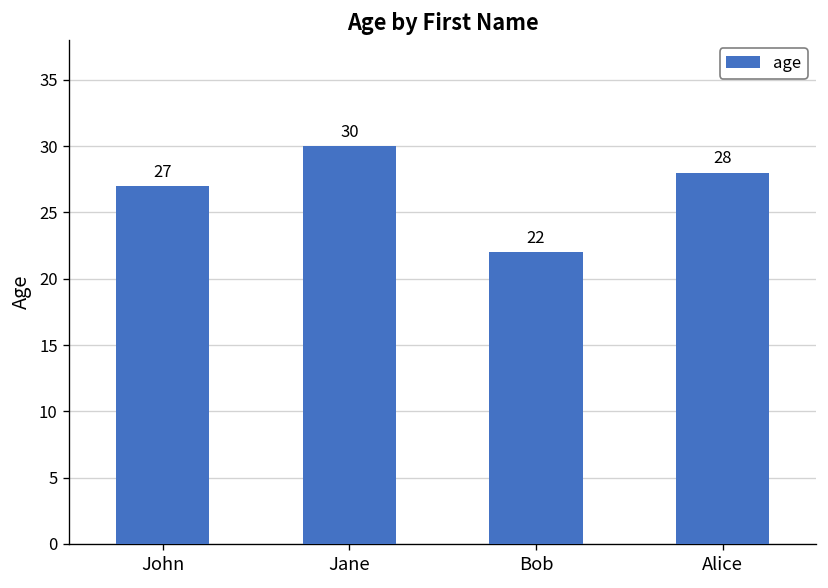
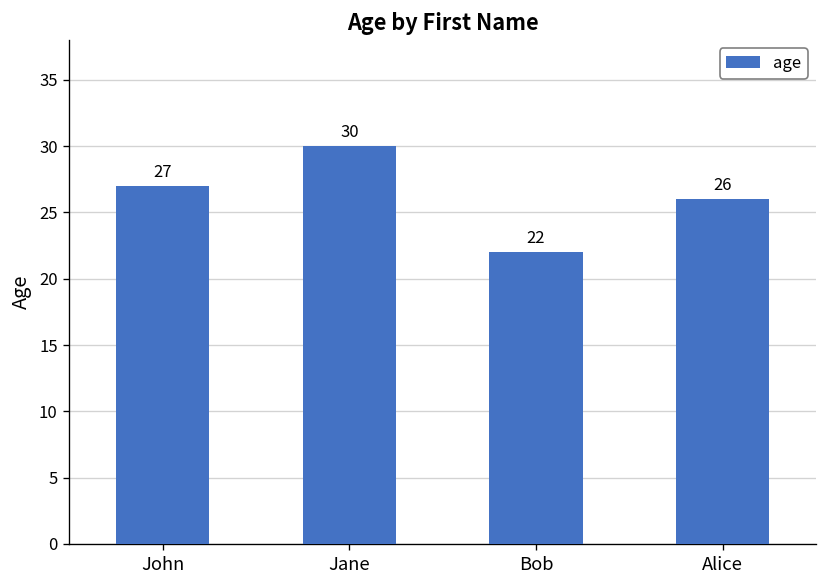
Alice: 28 -> 26
